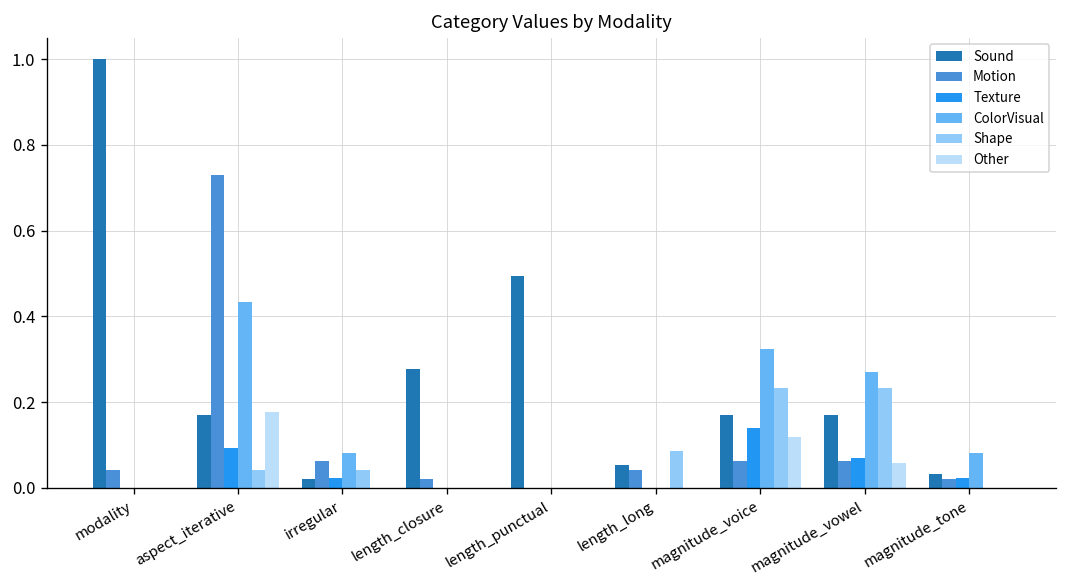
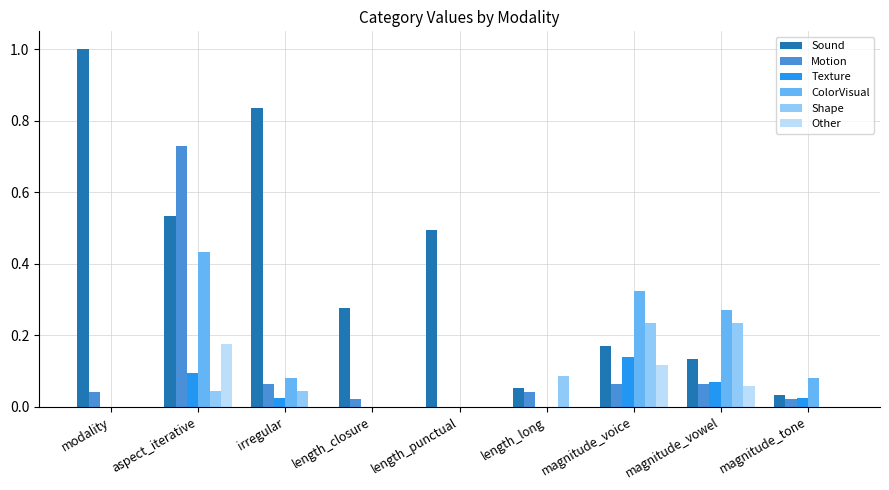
Sound, aspect_iterative: 0.17 -> 0.53
Sound, irregular: 0.02 -> 0.83
Sound, magnitude_vowel: 0.17 -> 0.13
